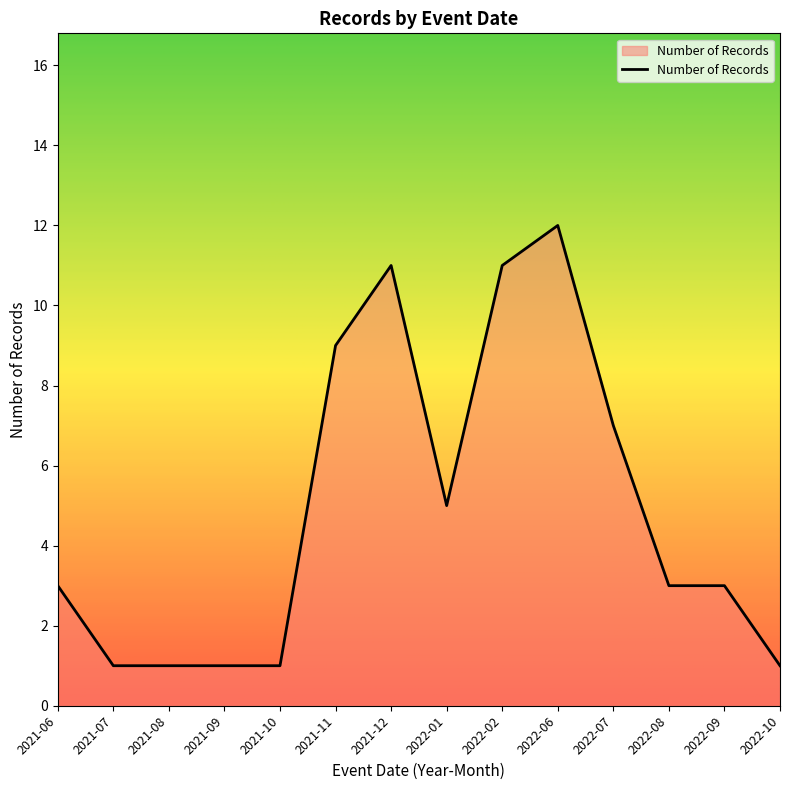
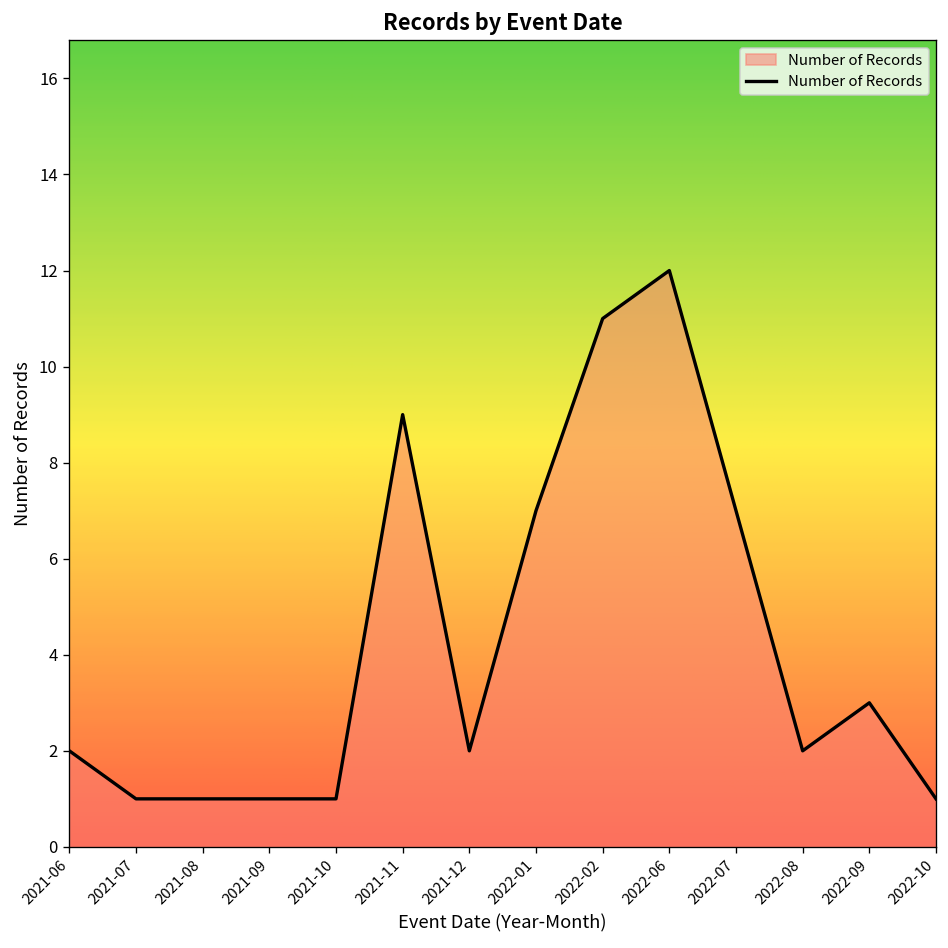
2021-06: 3 -> 2
2021-12: 11 -> 2
2022-01: 5 -> 7
2022-08: 3 -> 2
